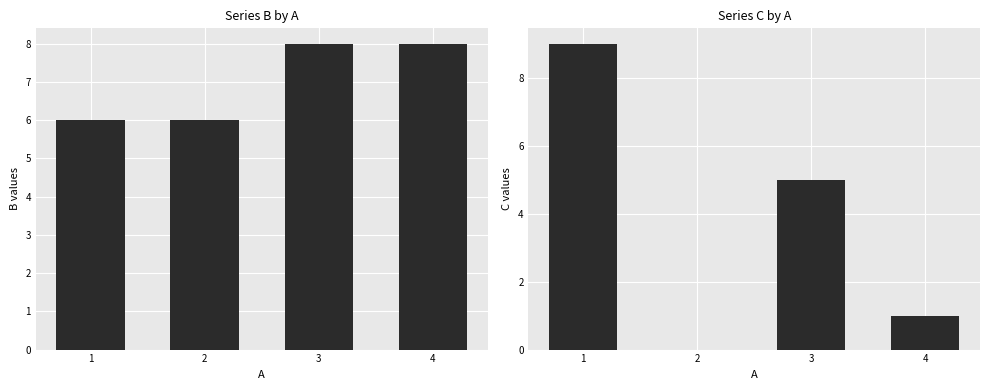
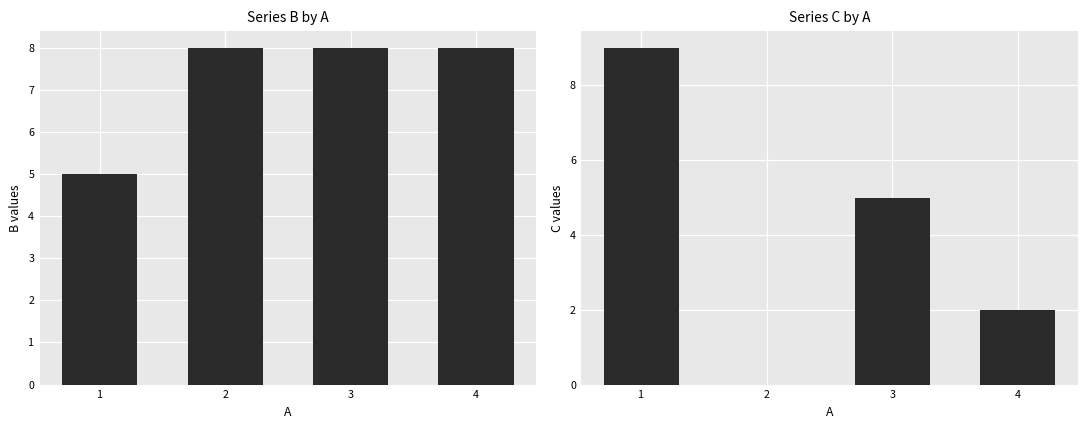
Series B by A, 1: 6 -> 5
Series B by A, 2: 6 -> 8
Series C by A, 4: 1 -> 2
